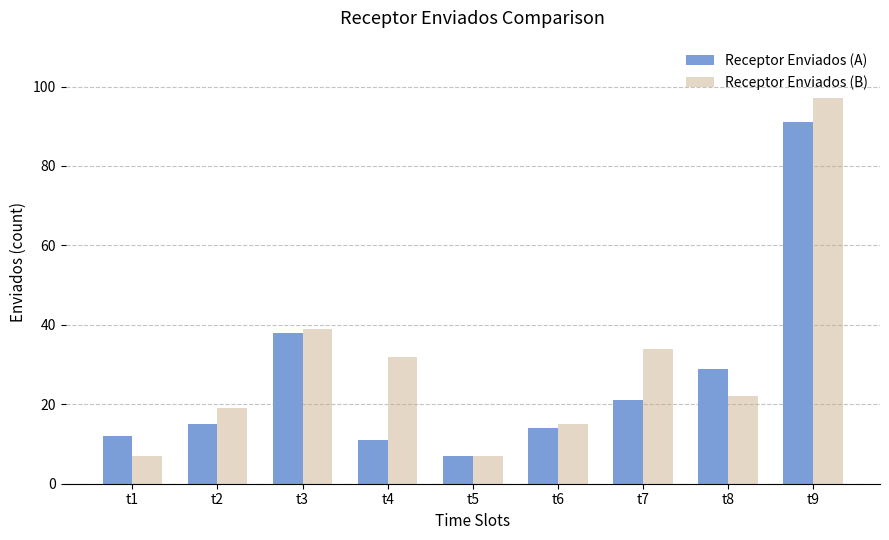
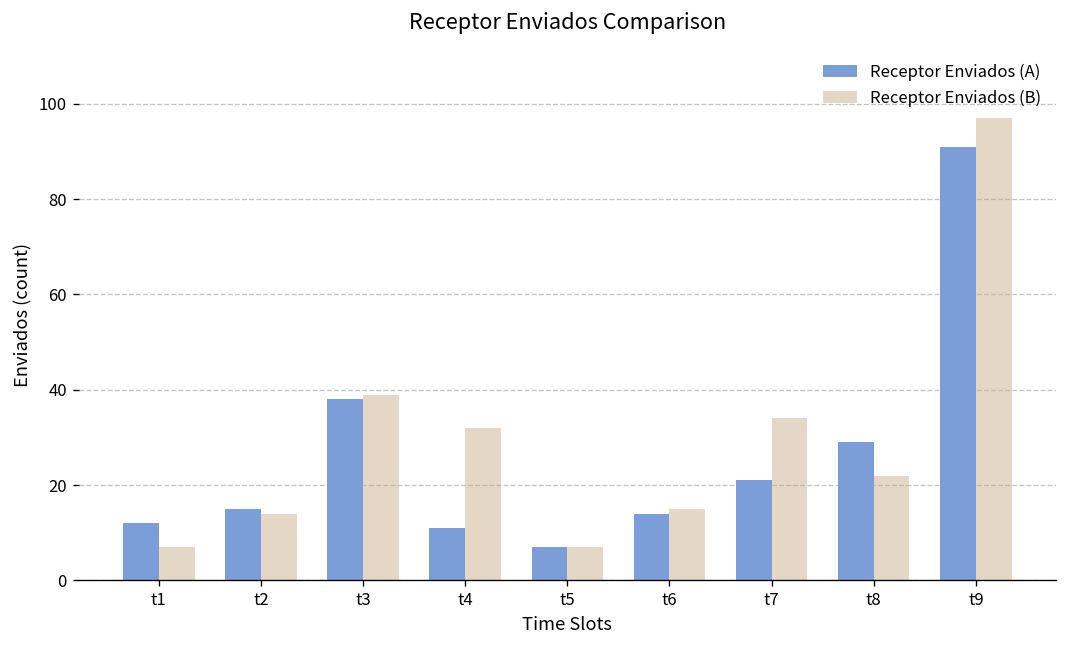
Receptor Enviados (B), t2: 19 -> 14
